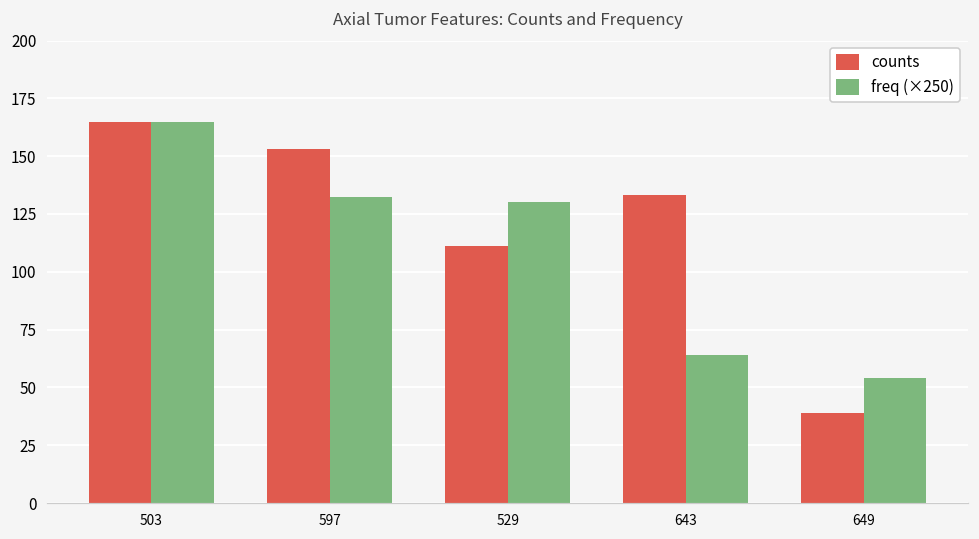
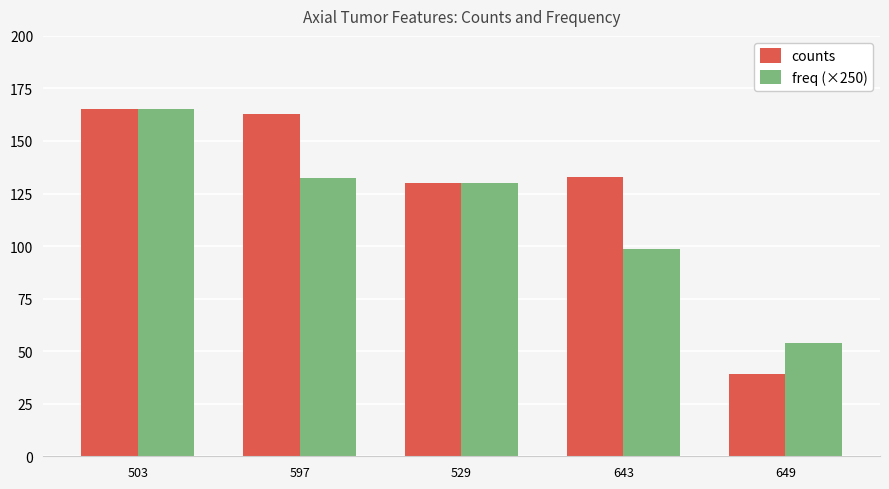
counts, 597: 153 -> 163
counts, 529: 111 -> 130
freq (×250), 643: 64 -> 99
